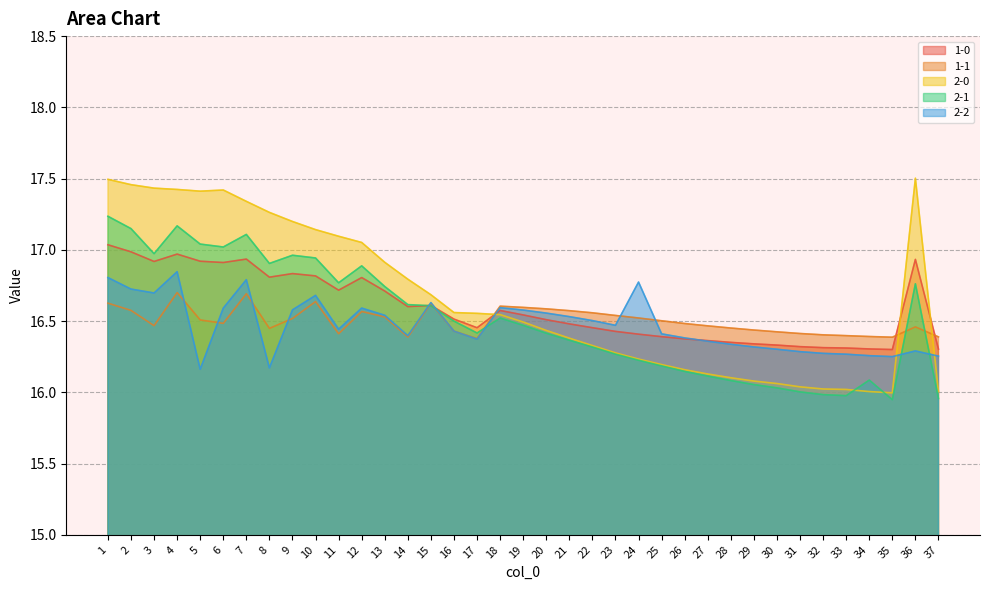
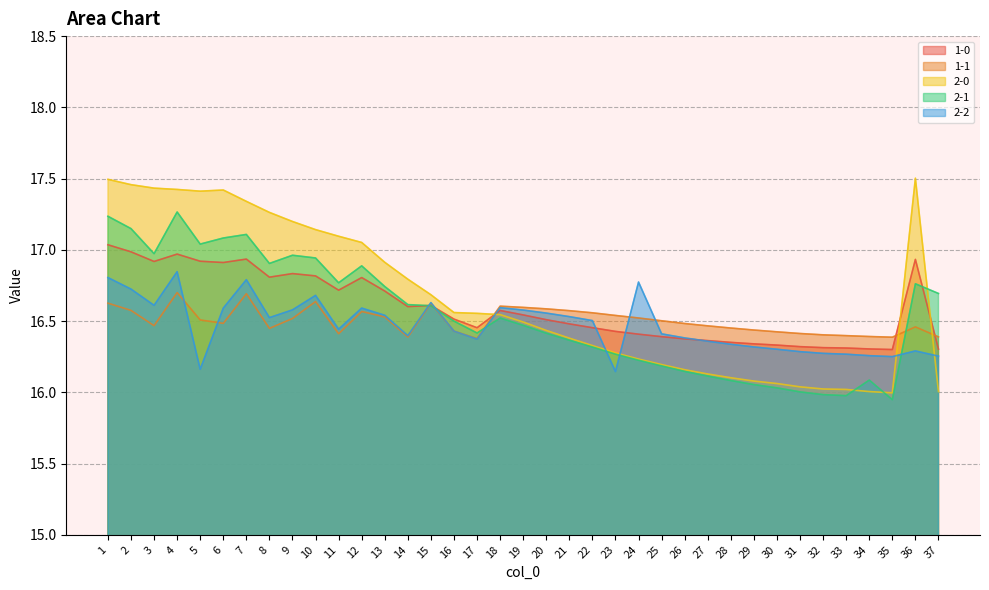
2-2, 3: 16.70 -> 16.61
2-1, 4: 17.17 -> 17.27
2-1, 6: 17.02 -> 17.08
2-2, 8: 16.17 -> 16.52
2-2, 23: 16.47 -> 16.15
2-1, 37: 15.96 -> 16.69
